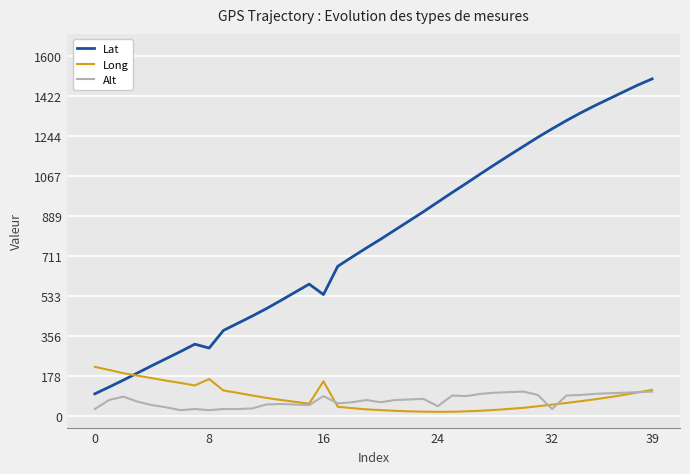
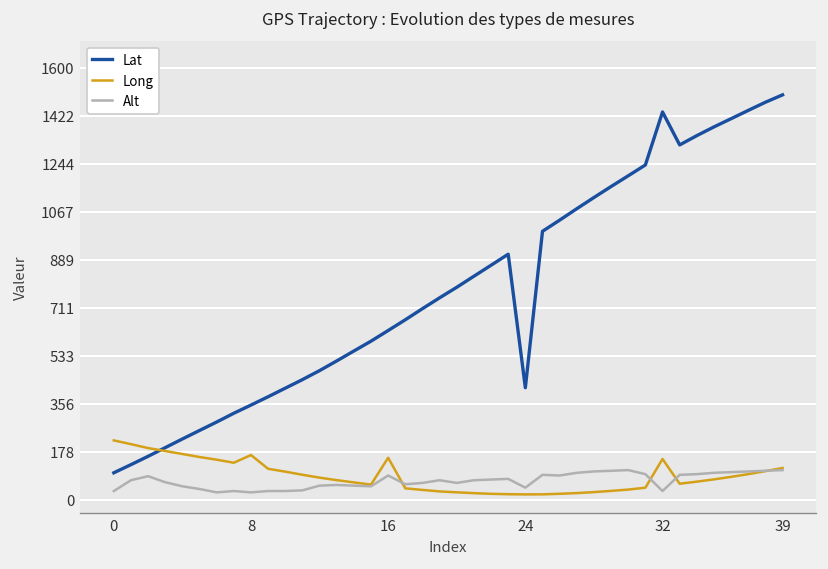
Lat, 8: 300 -> 350
Lat, 16: 540 -> 630
Lat, 24: 950 -> 420
Lat, 32: 1280 -> 1440
Long, 32: 50 -> 150
